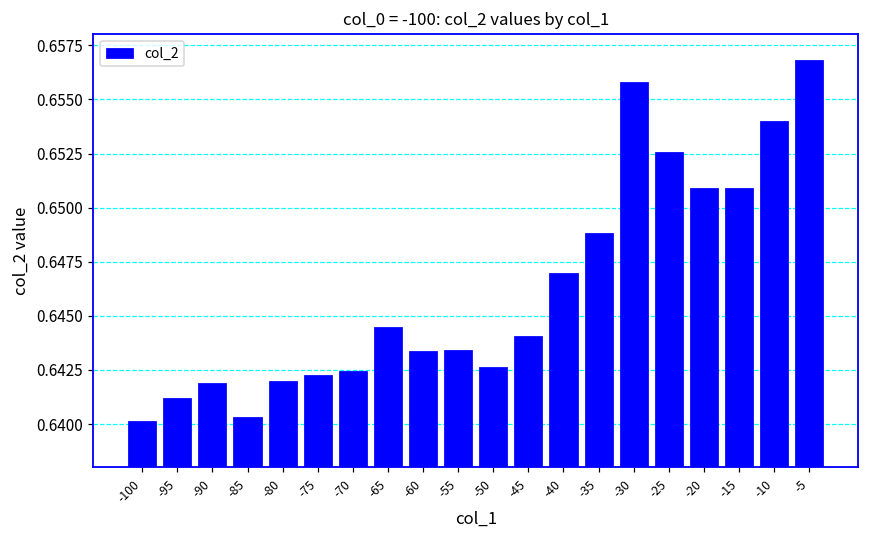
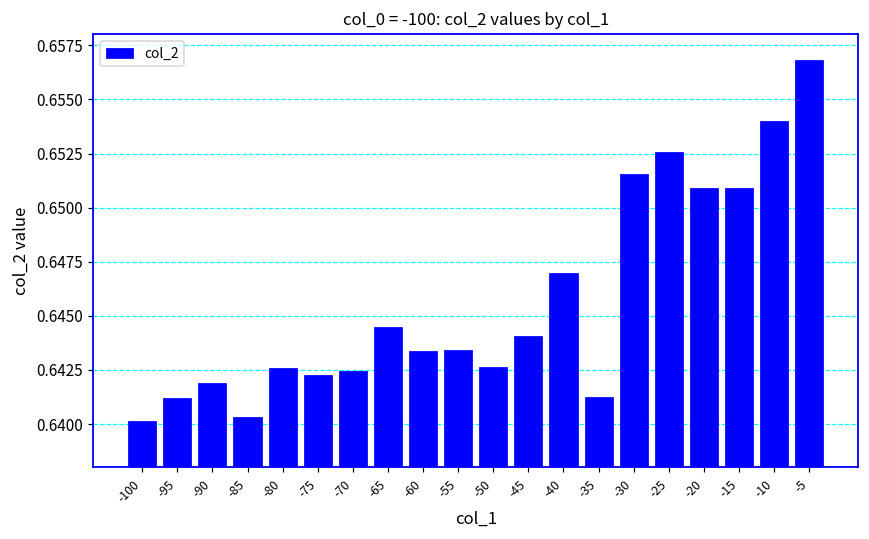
-80: 0.6420 -> 0.6426
-35: 0.6488 -> 0.6412
-30: 0.6558 -> 0.6515
